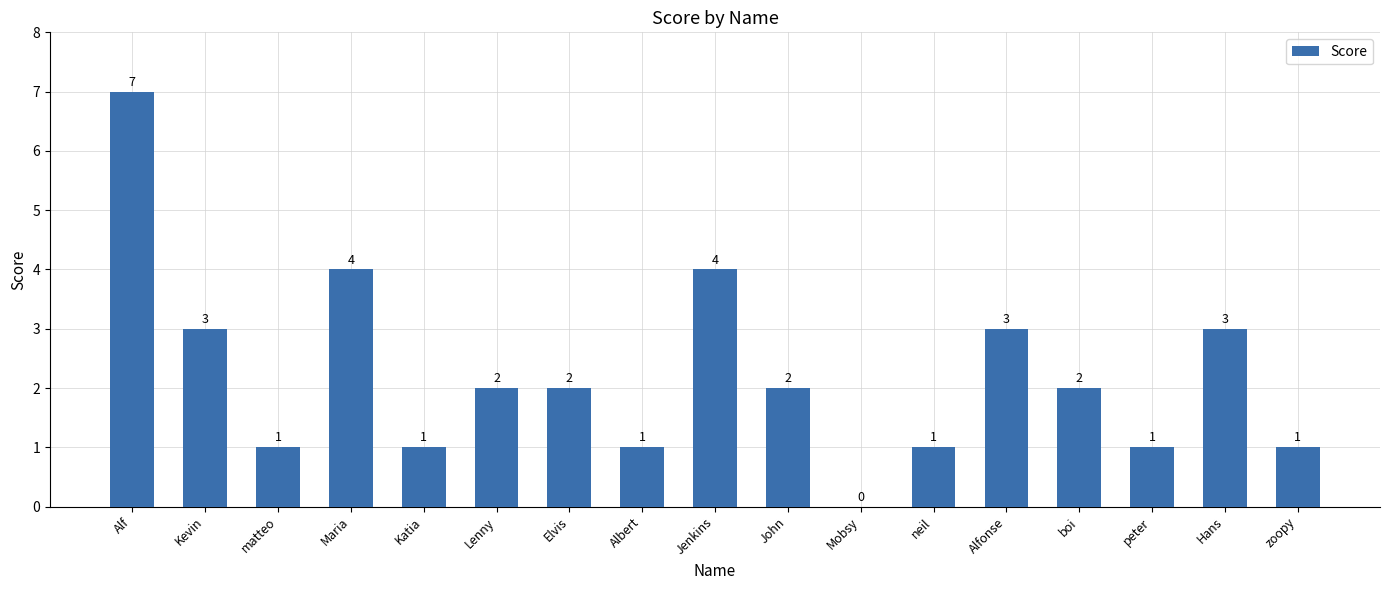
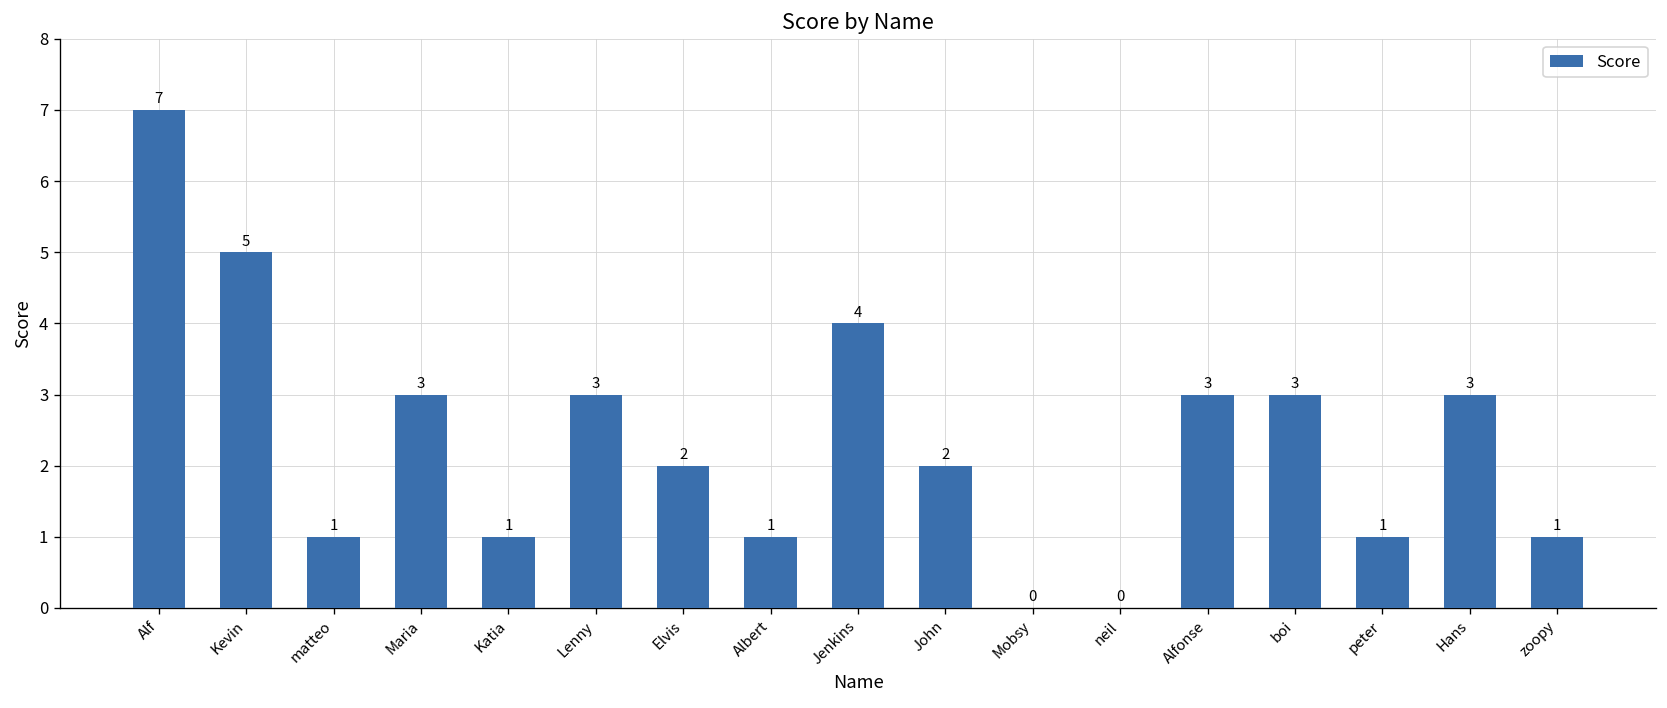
Kevin: 3 -> 5
Maria: 4 -> 3
Lenny: 2 -> 3
neil: 1 -> 0
boi: 2 -> 3
